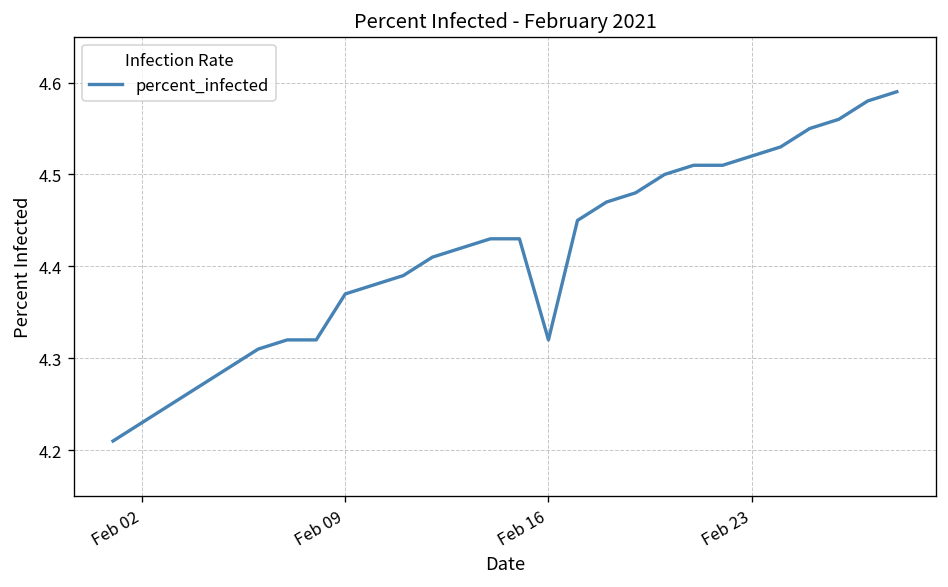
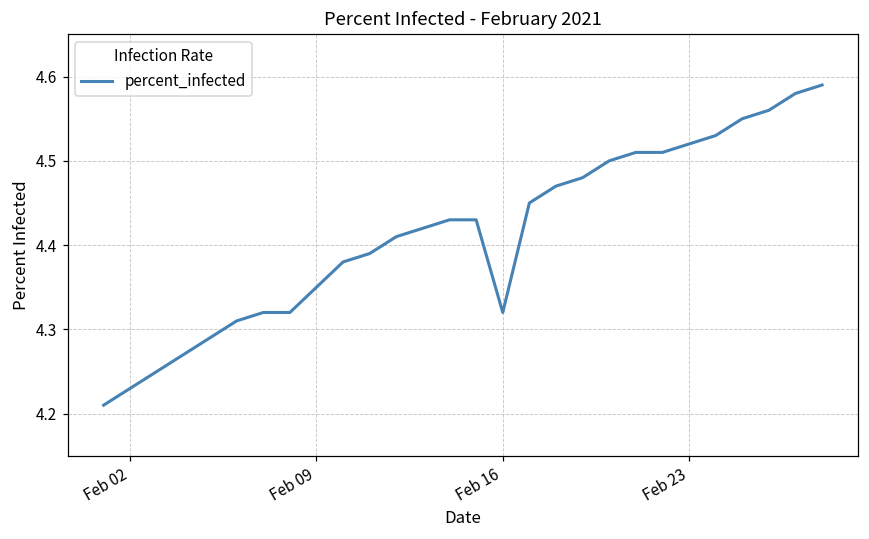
Feb 09: 4.37 -> 4.35
